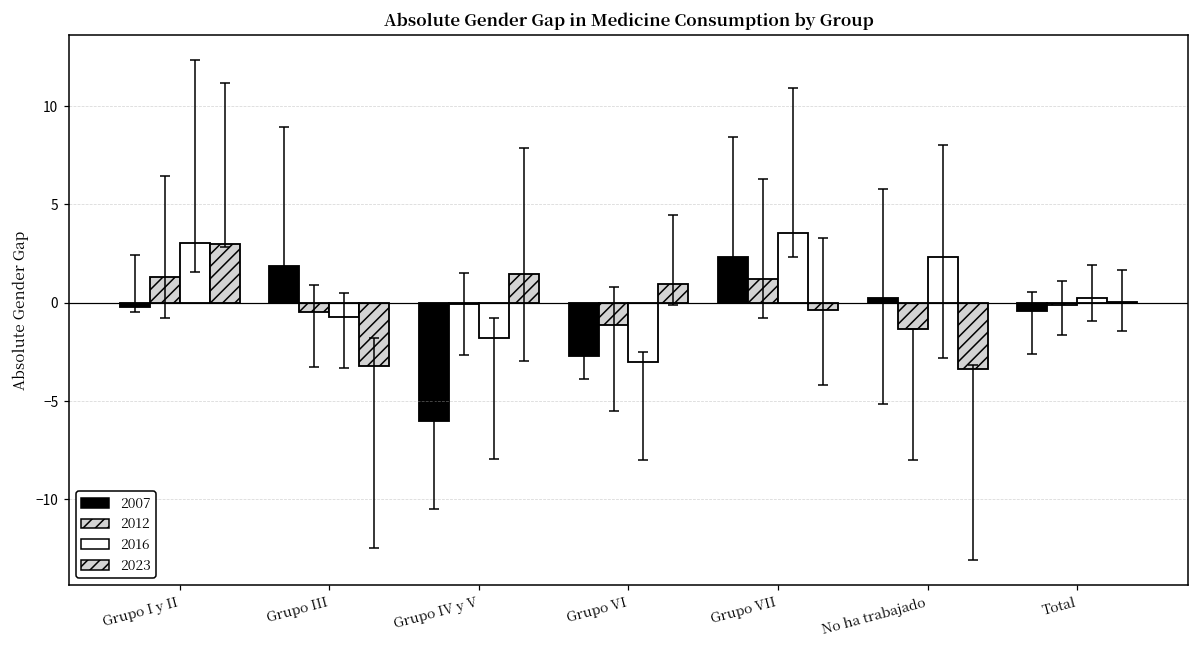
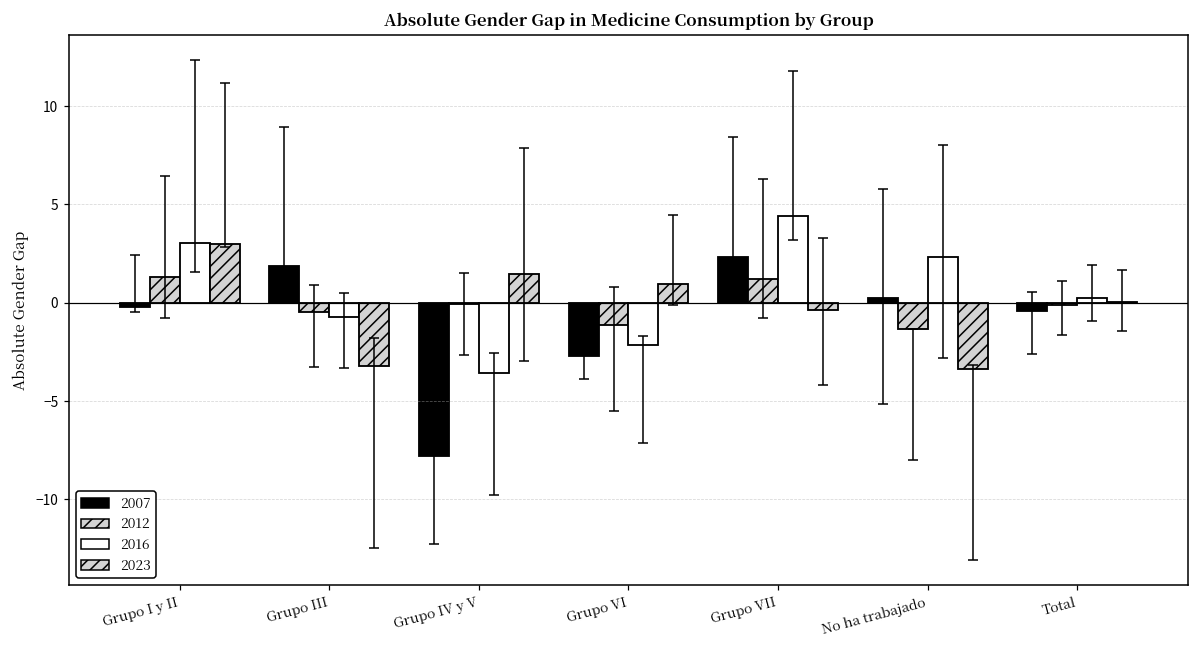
2007, Grupo IV y V: -6.0 -> -7.8
2016, Grupo IV y V: -1.8 -> -3.6
2016, Grupo VI: -3.0 -> -2.2
2016, Grupo VII: 3.5 -> 4.4
